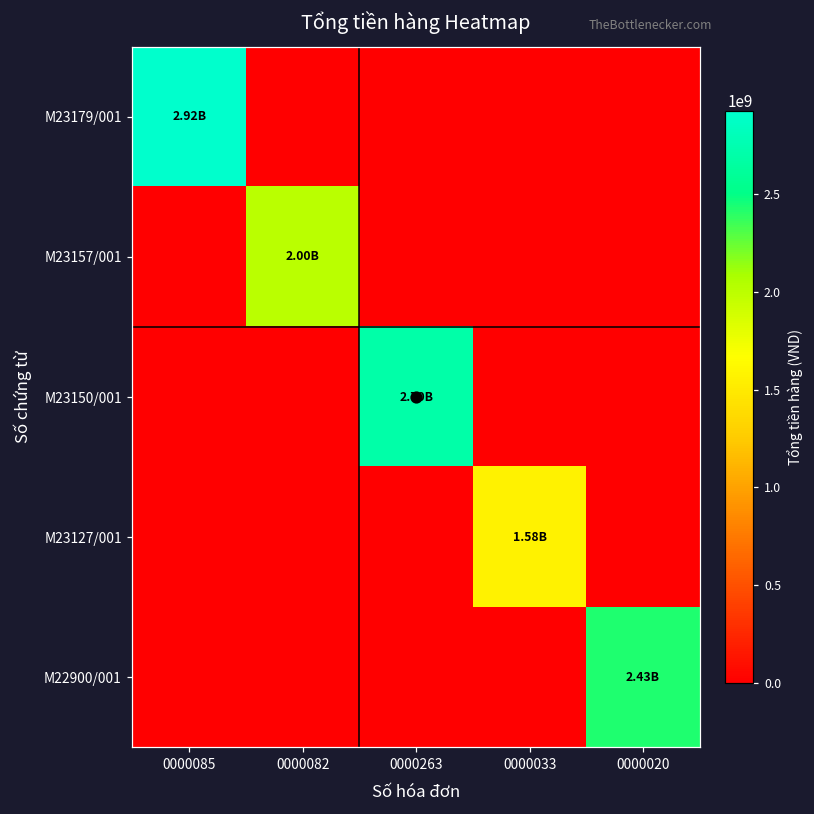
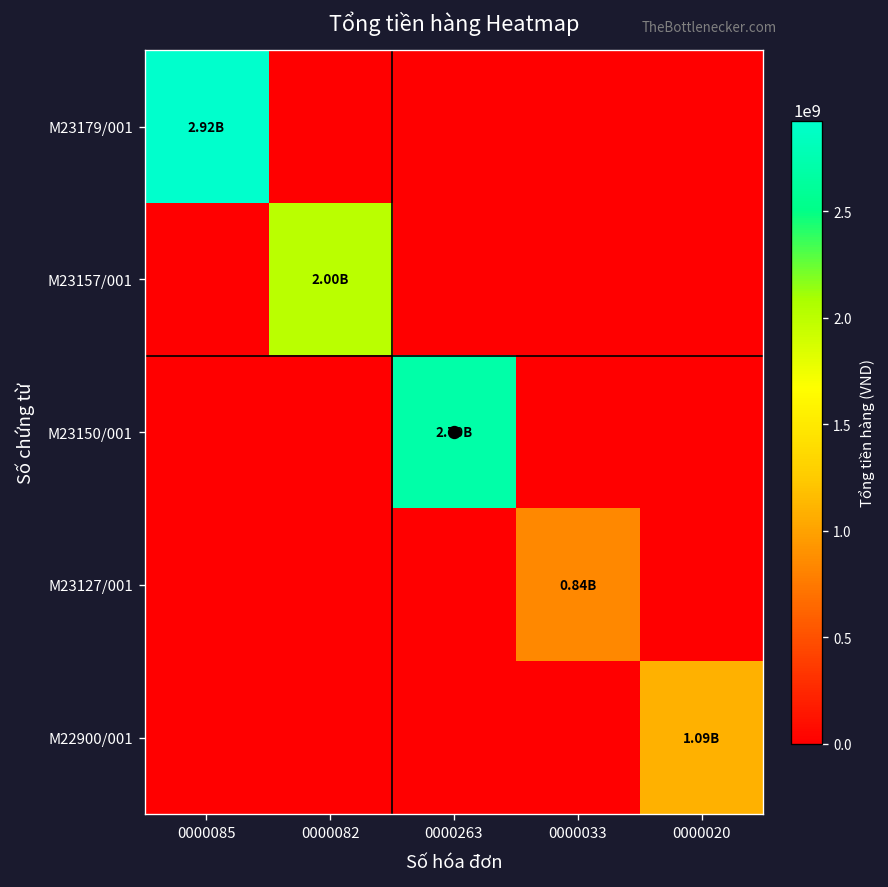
M23127/001, 0000033: 1.58B -> 0.84B
M22900/001, 0000020: 2.43B -> 1.09B
